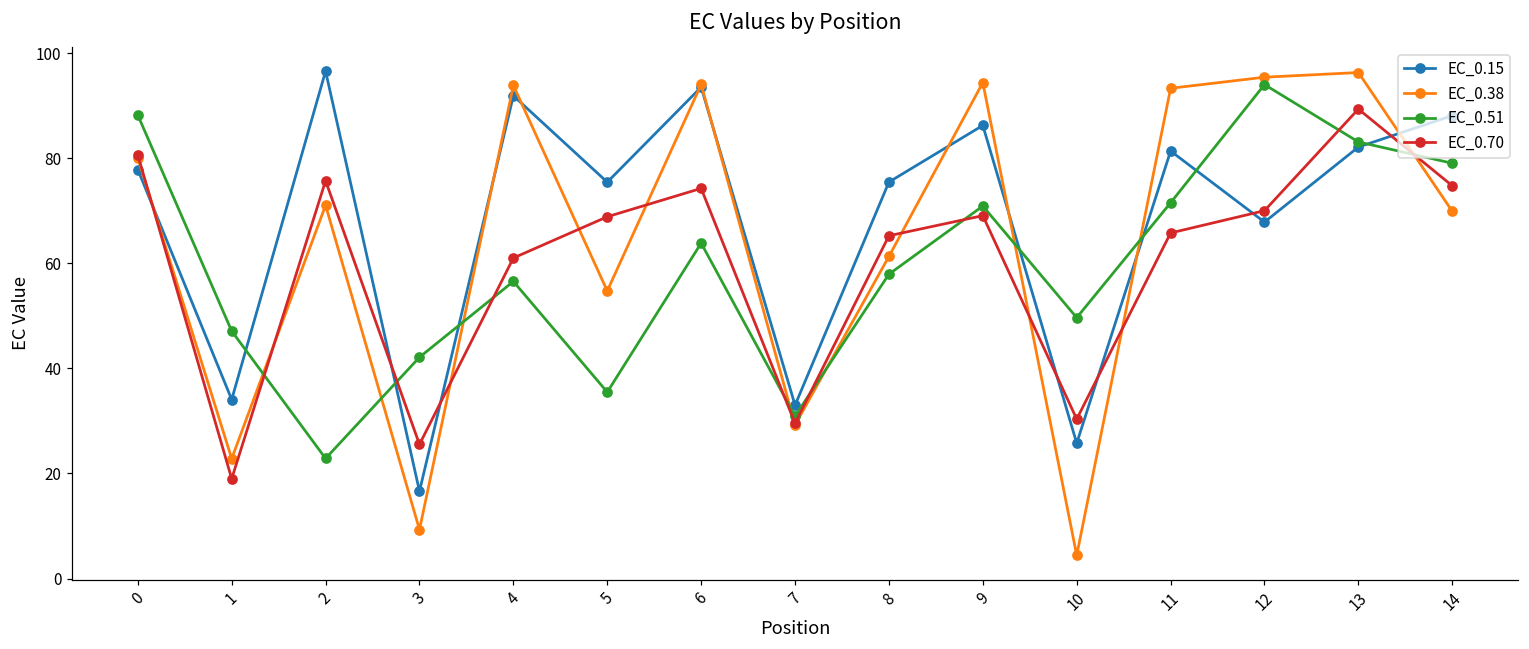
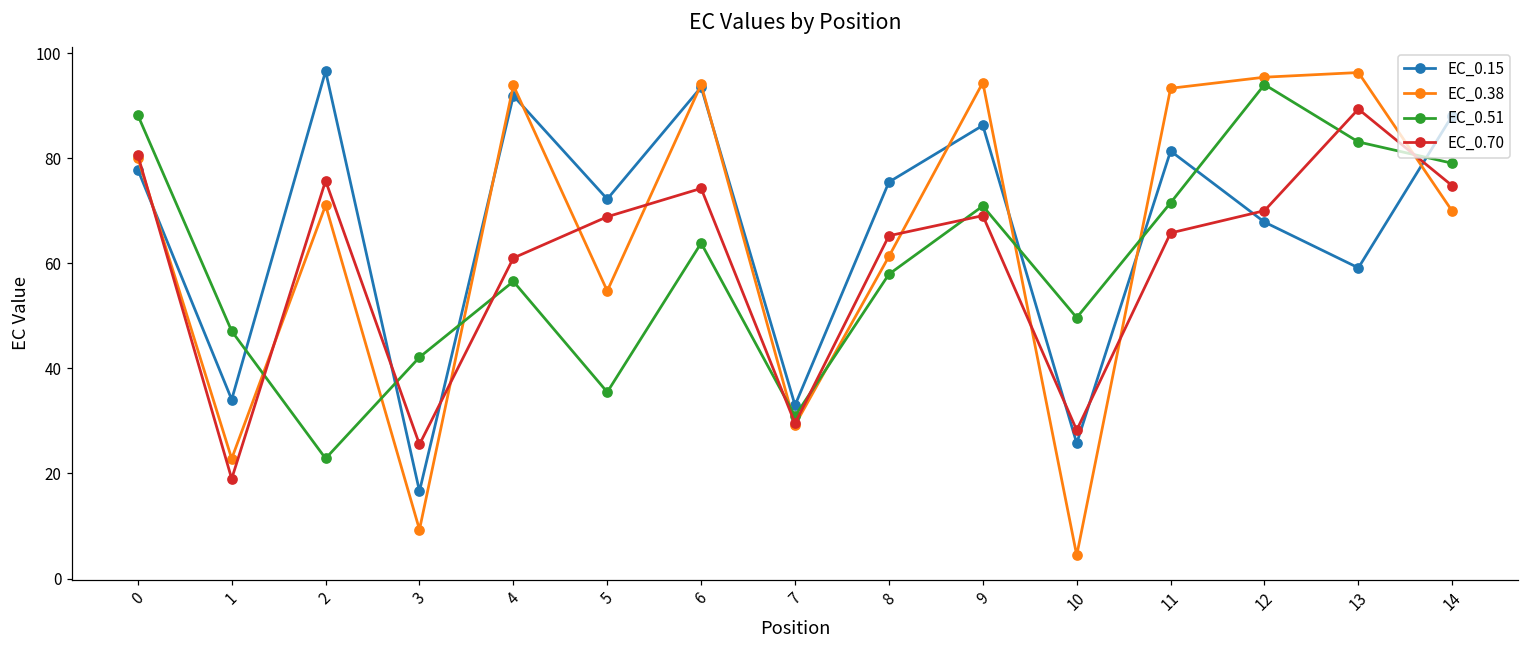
EC_0.15, 5: 75 -> 72
EC_0.70, 10: 30 -> 28
EC_0.15, 13: 82 -> 59
